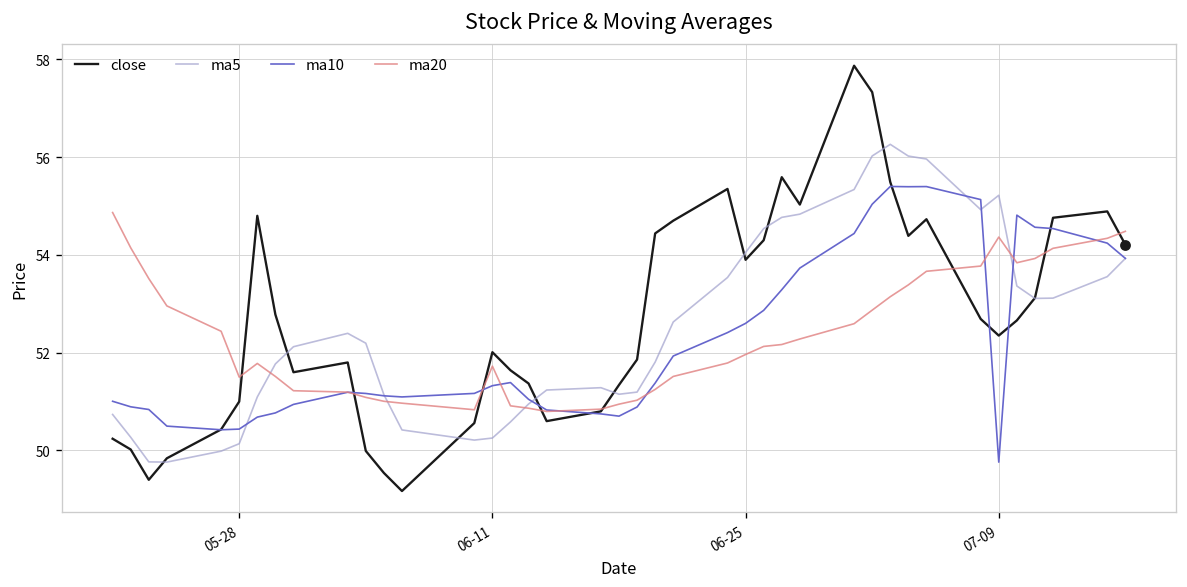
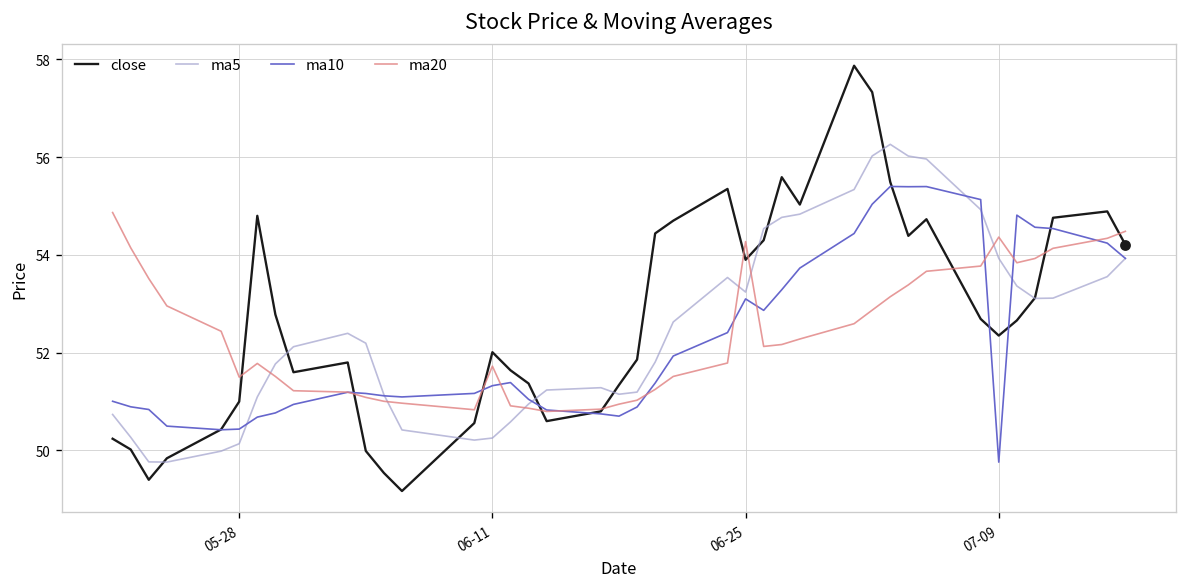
ma5, 06-25: 54.1 -> 53.2
ma10, 06-25: 52.6 -> 53.1
ma20, 06-25: 52.0 -> 54.3
ma5, 07-09: 55.2 -> 53.9
